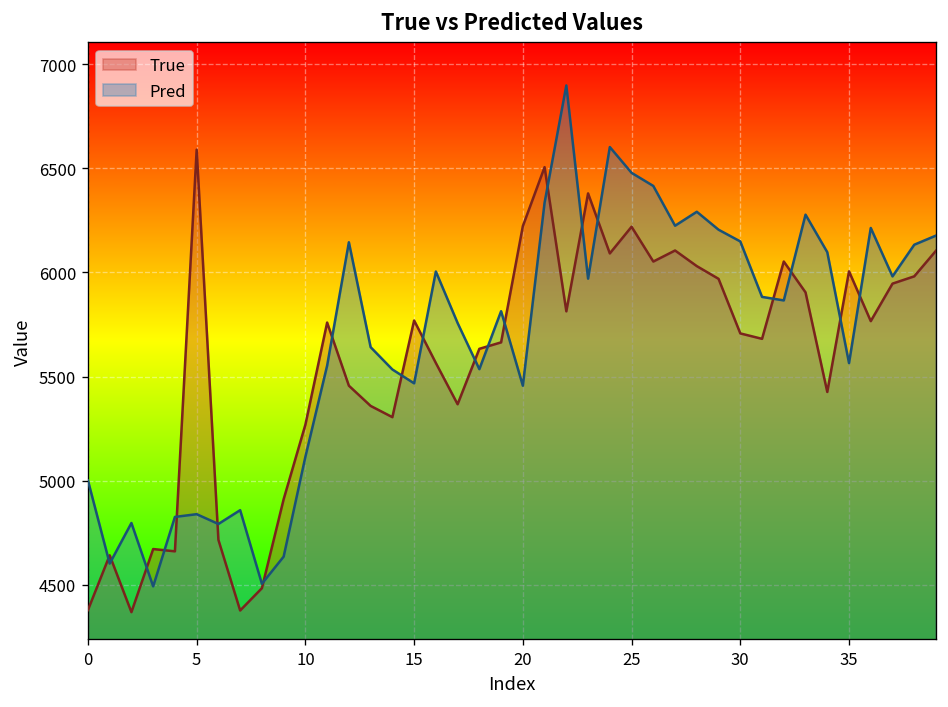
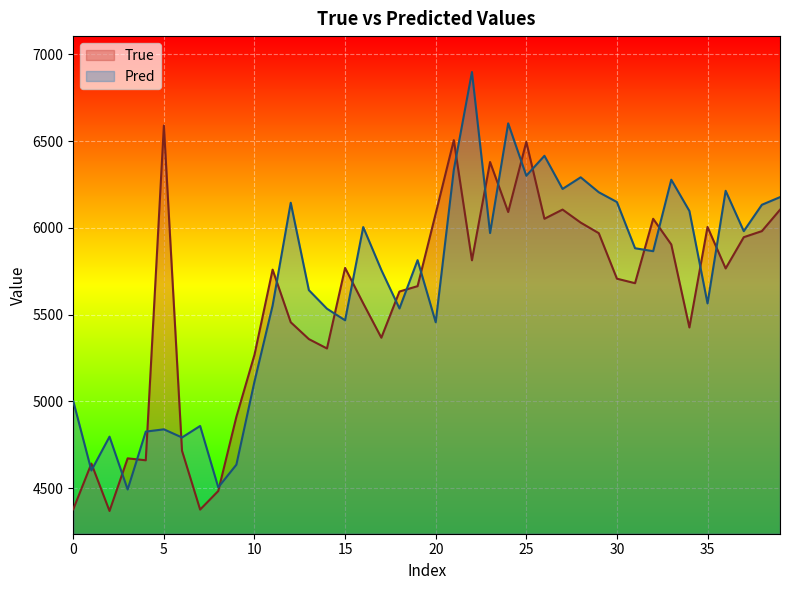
True, 20: 6220 -> 6080
True, 25: 6220 -> 6500
Pred, 25: 6480 -> 6300
